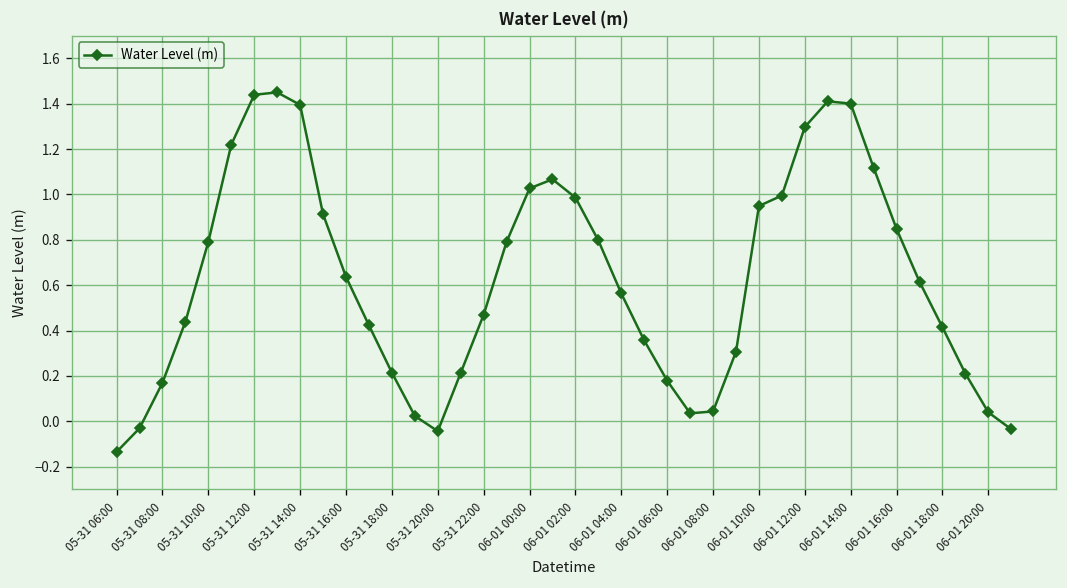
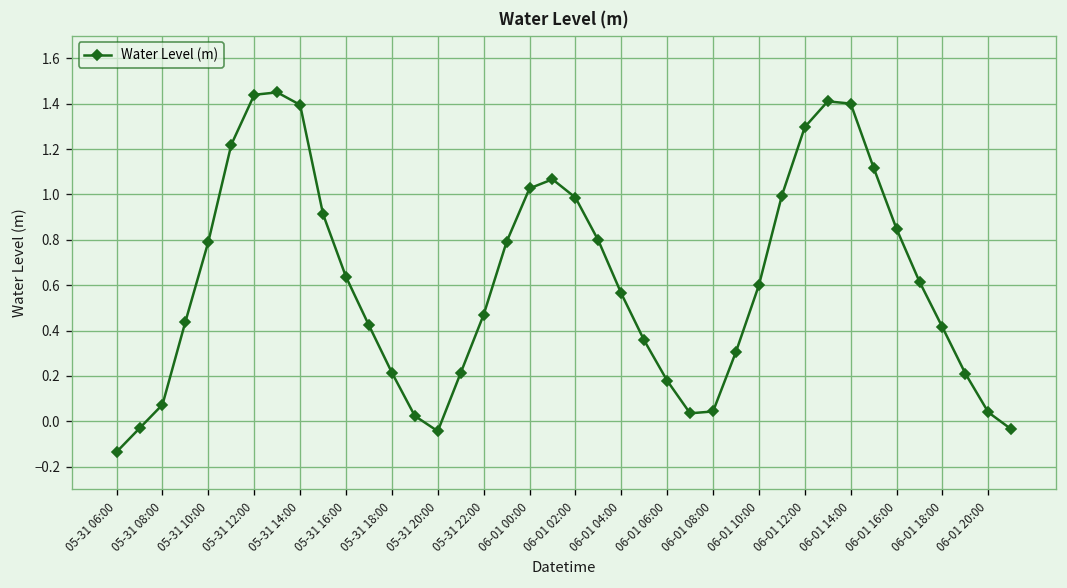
05-31 08:00: 0.17 -> 0.07
06-01 10:00: 0.95 -> 0.60
